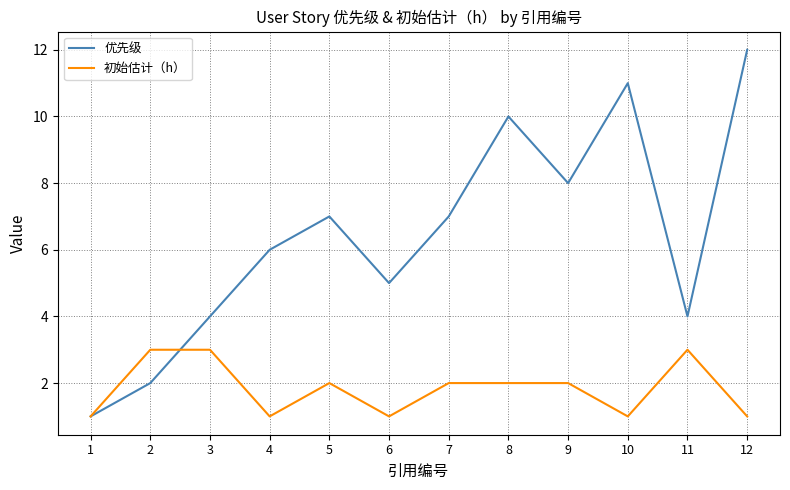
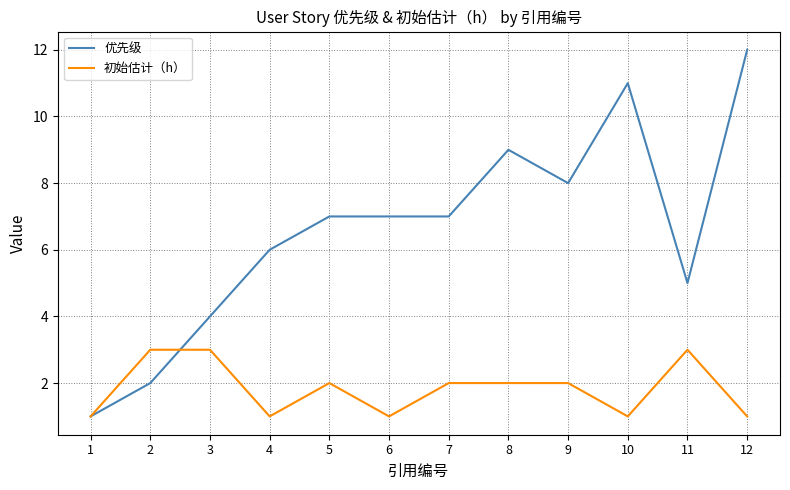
优先级, 6: 5 -> 7
优先级, 8: 10 -> 9
优先级, 11: 4 -> 5
